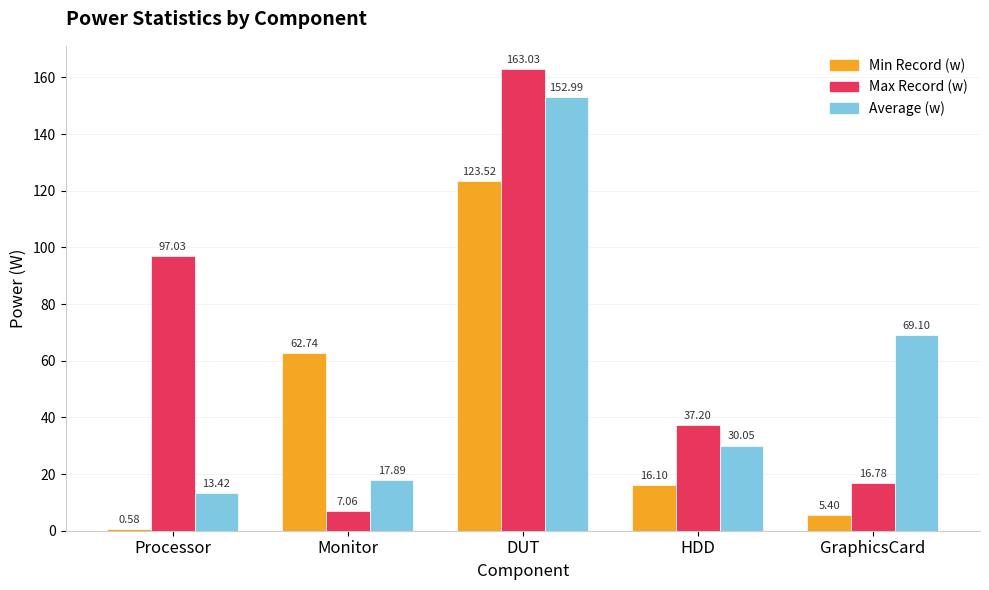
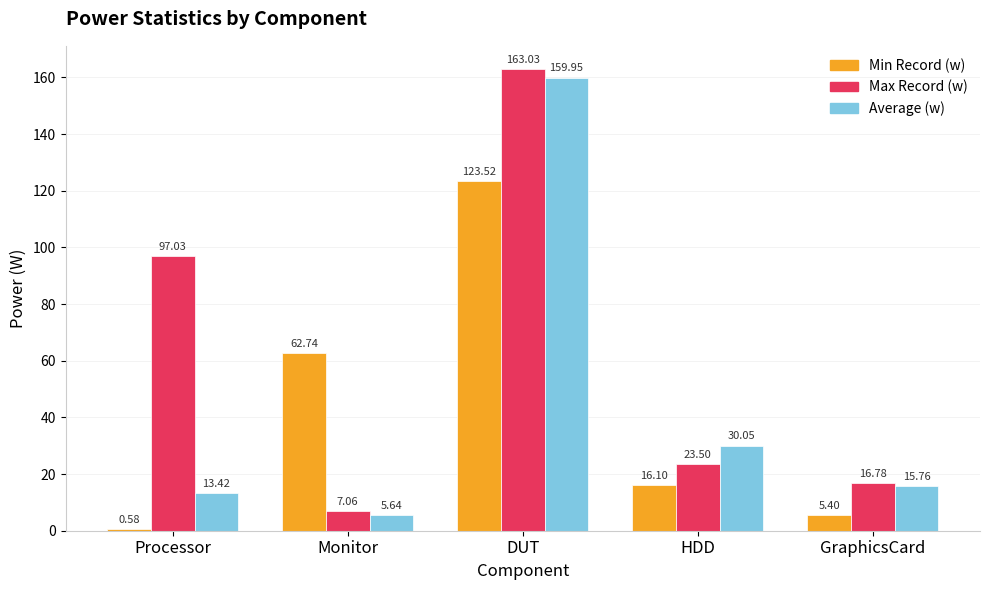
Average (w), Monitor: 17.89 -> 5.64
Average (w), DUT: 152.99 -> 159.95
Max Record (w), HDD: 37.20 -> 23.50
Average (w), GraphicsCard: 69.10 -> 15.76
